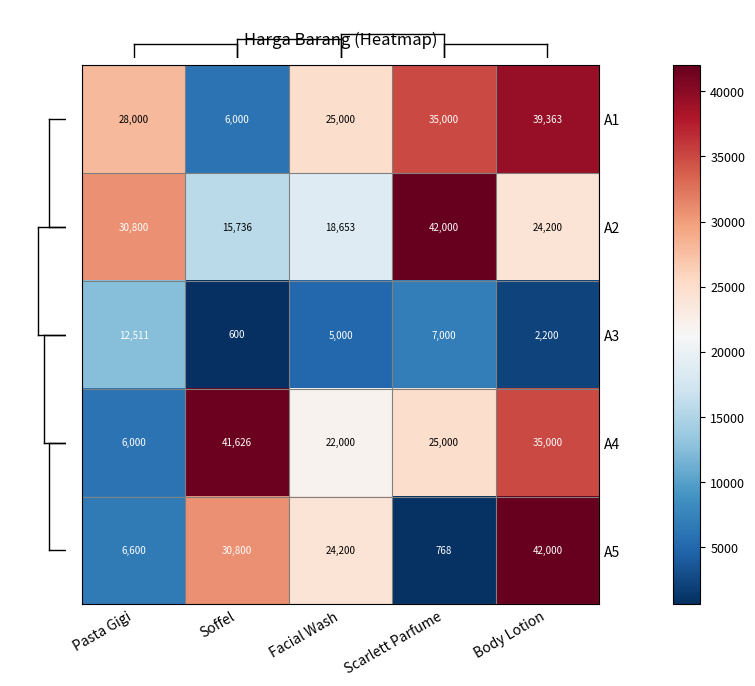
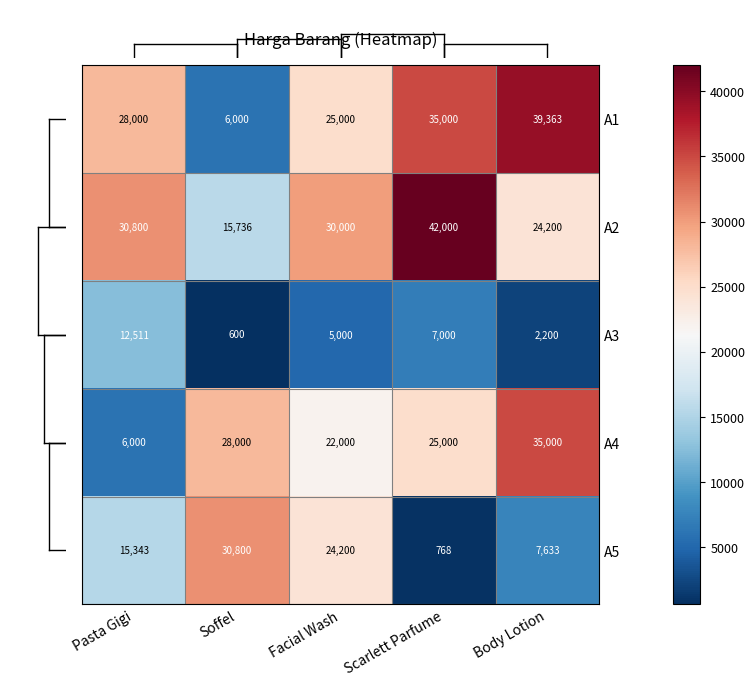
Harga Barang (Heatmap), A2, Facial Wash: 18,653 -> 30,000
Harga Barang (Heatmap), A4, Soffel: 41,626 -> 28,000
Harga Barang (Heatmap), A5, Pasta Gigi: 6,600 -> 15,343
Harga Barang (Heatmap), A5, Body Lotion: 42,000 -> 7,633
